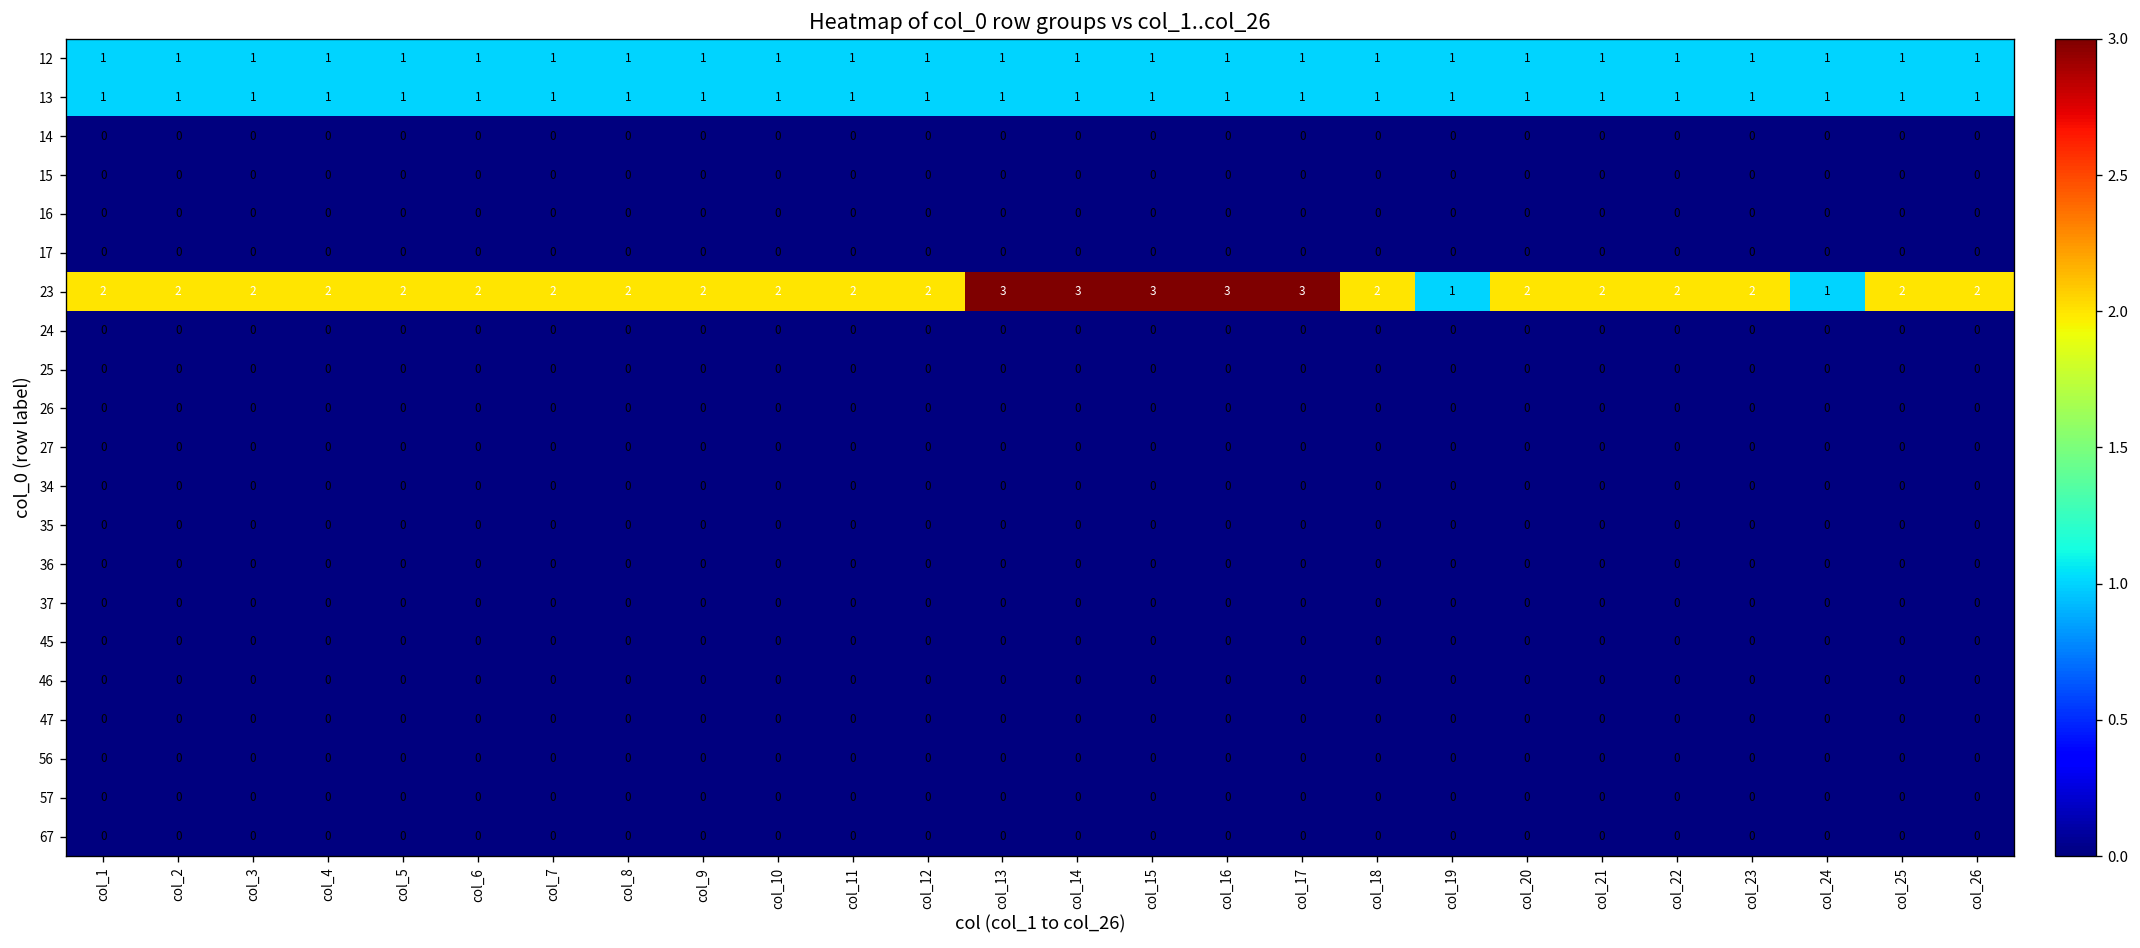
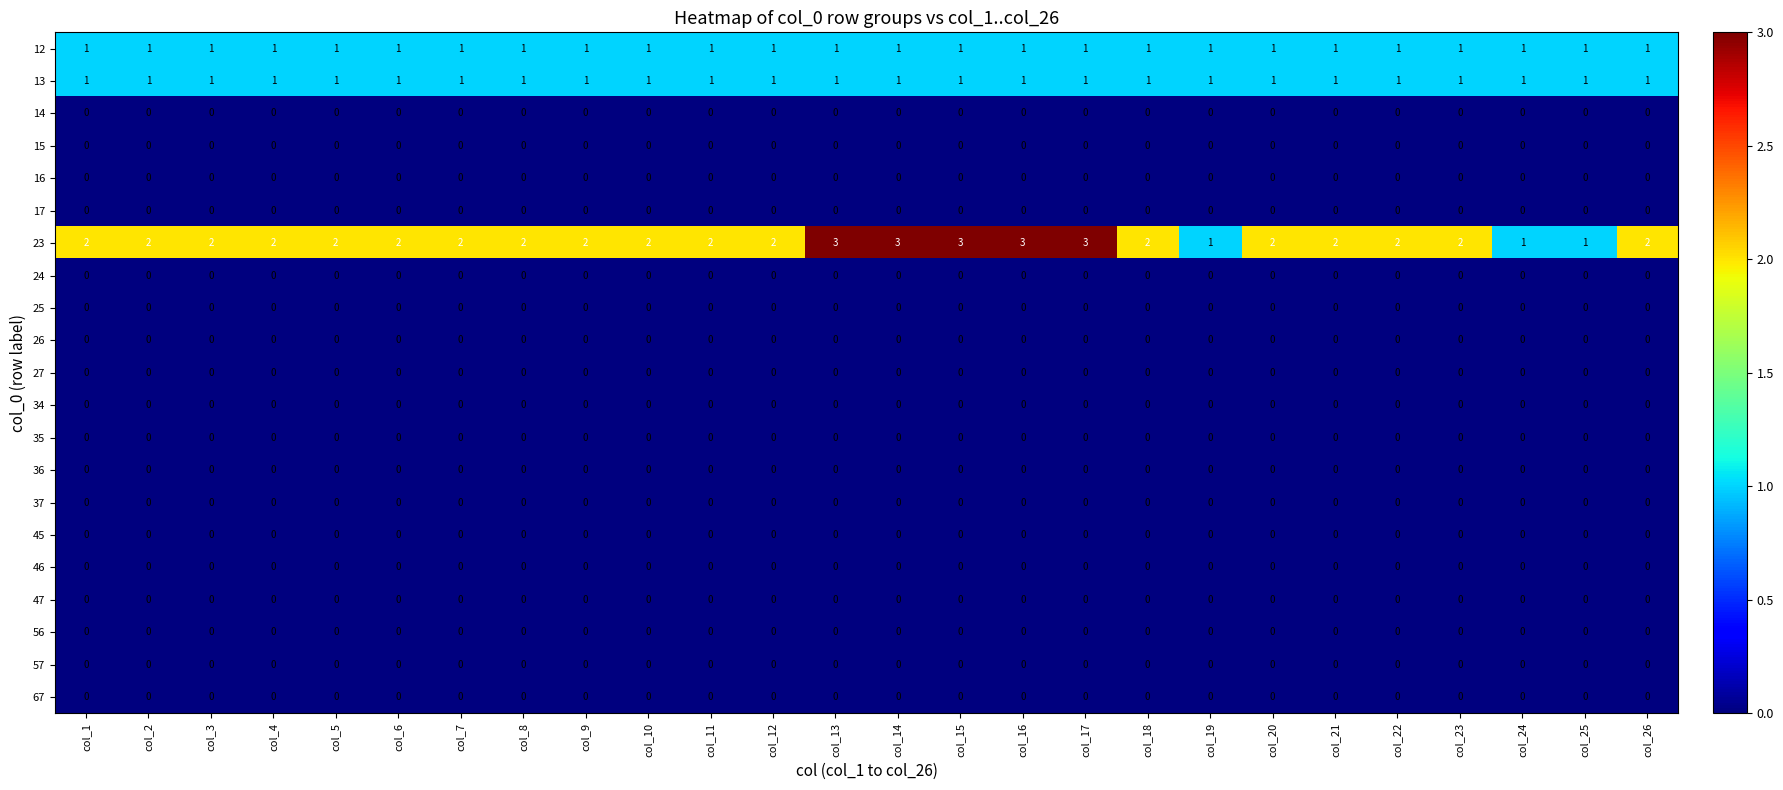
23, col_25: 2 -> 1
